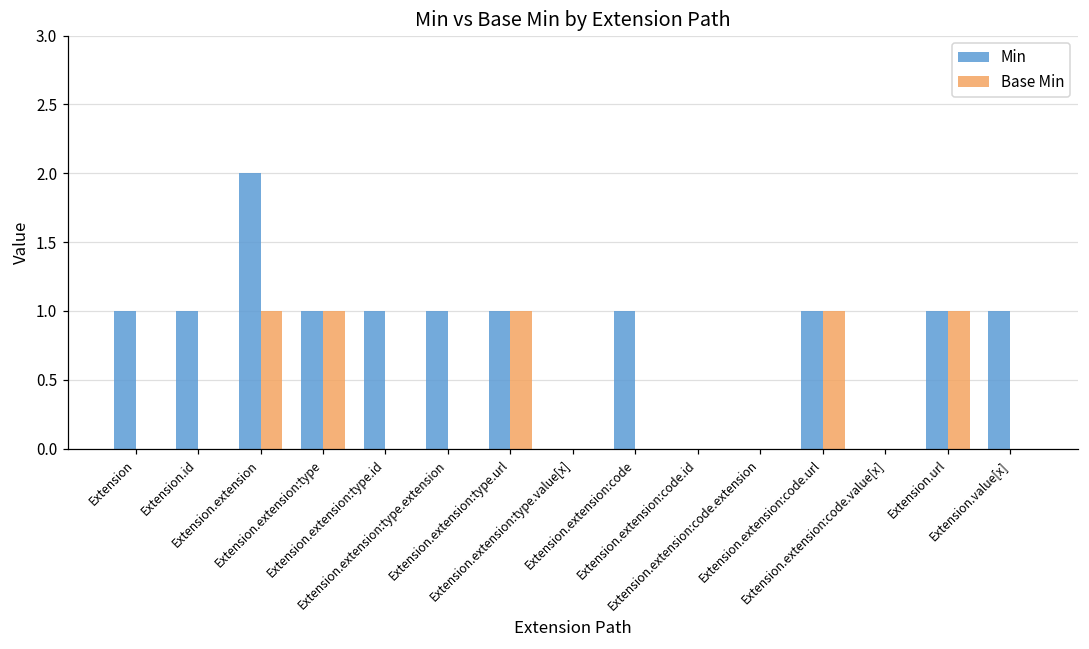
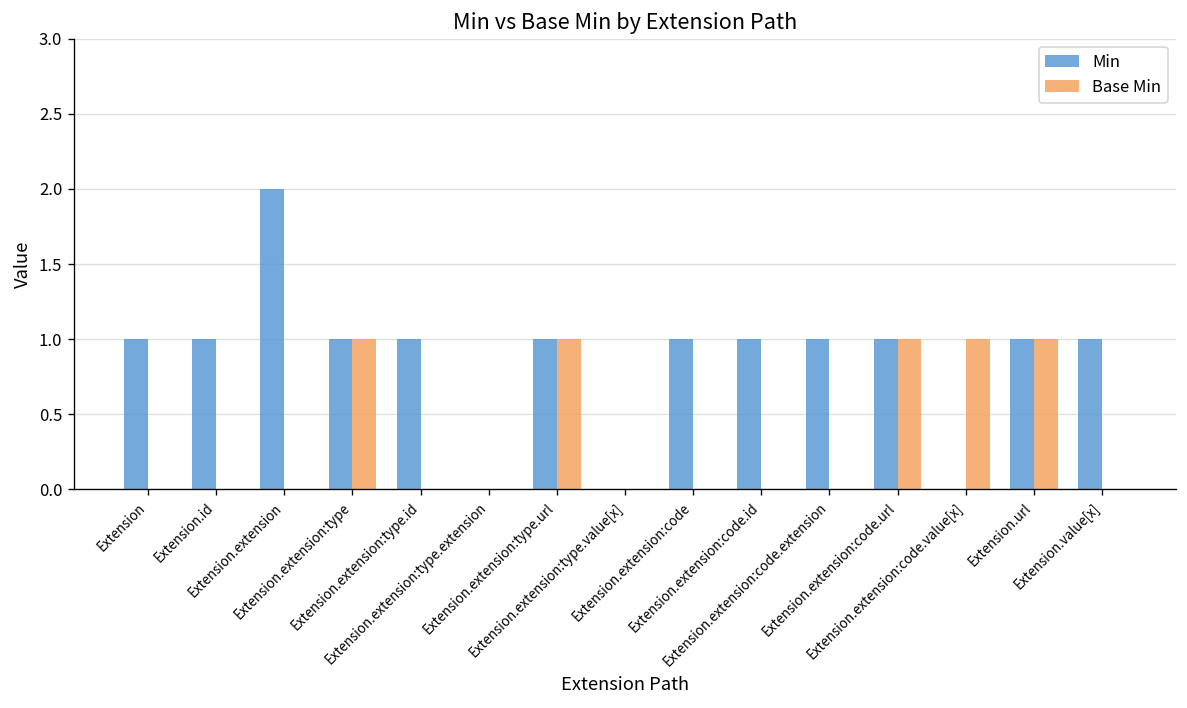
Base Min, Extension.extension: 1 -> 0
Min, Extension.extension:type.extension: 1 -> 0
Min, Extension.extension:code.id: 0 -> 1
Min, Extension.extension:code.extension: 0 -> 1
Base Min, Extension.extension:code.value[x]: 0 -> 1
